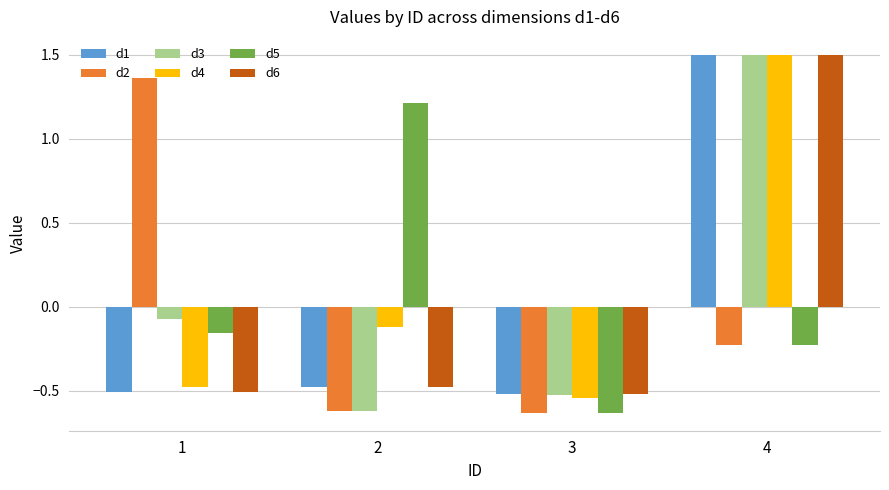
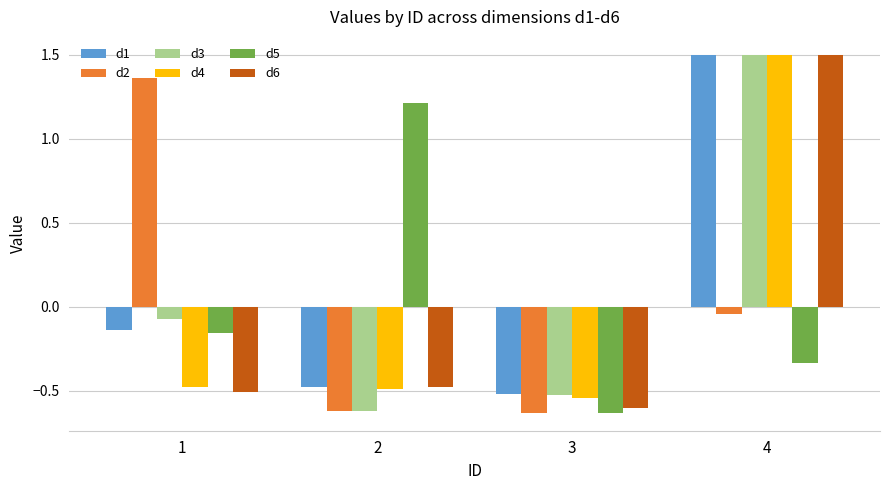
d1, 1: -0.51 -> -0.14
d4, 2: -0.12 -> -0.49
d6, 3: -0.52 -> -0.60
d2, 4: -0.23 -> -0.04
d5, 4: -0.23 -> -0.33
